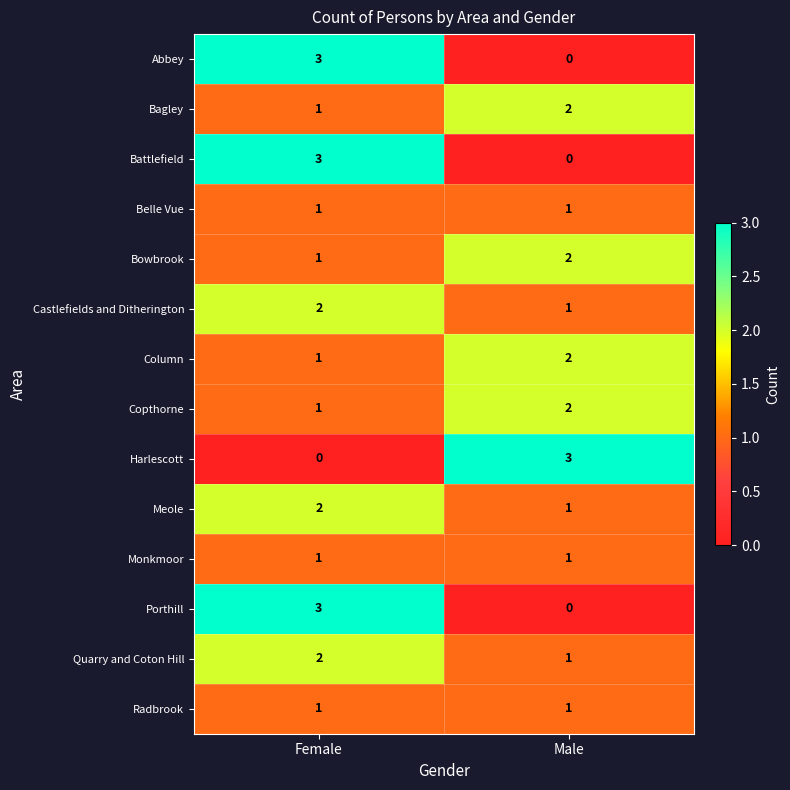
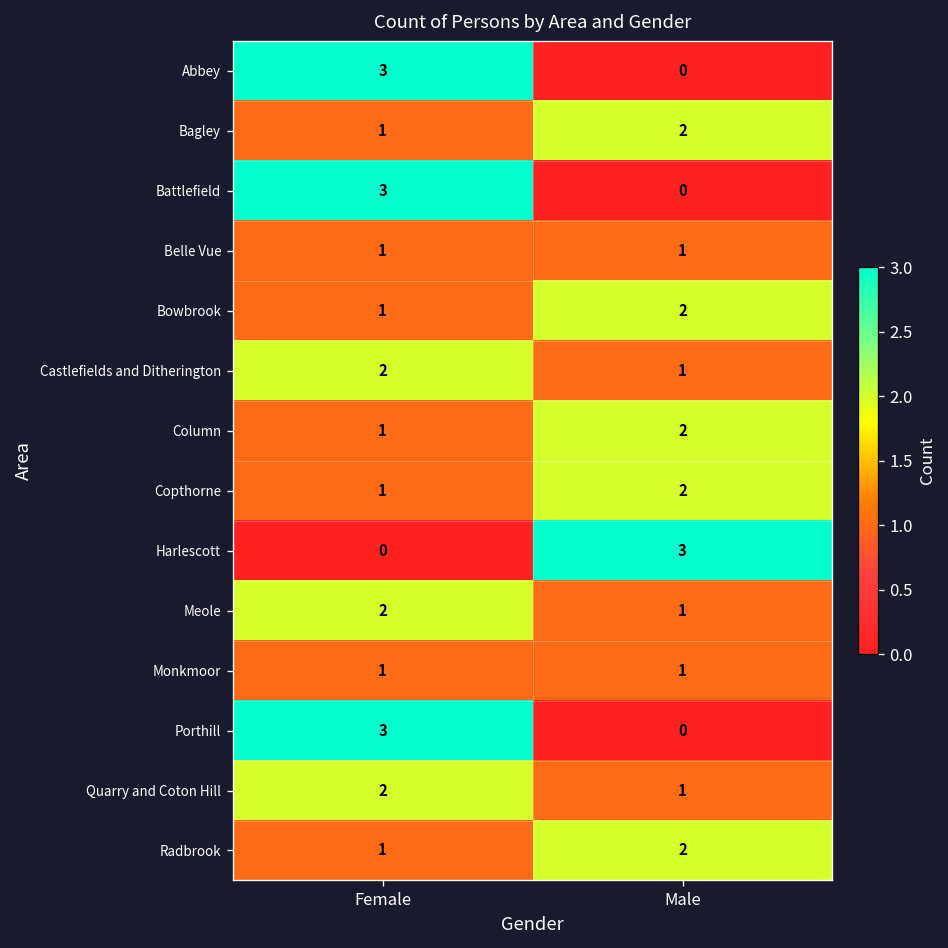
Radbrook, Male: 1 -> 2
